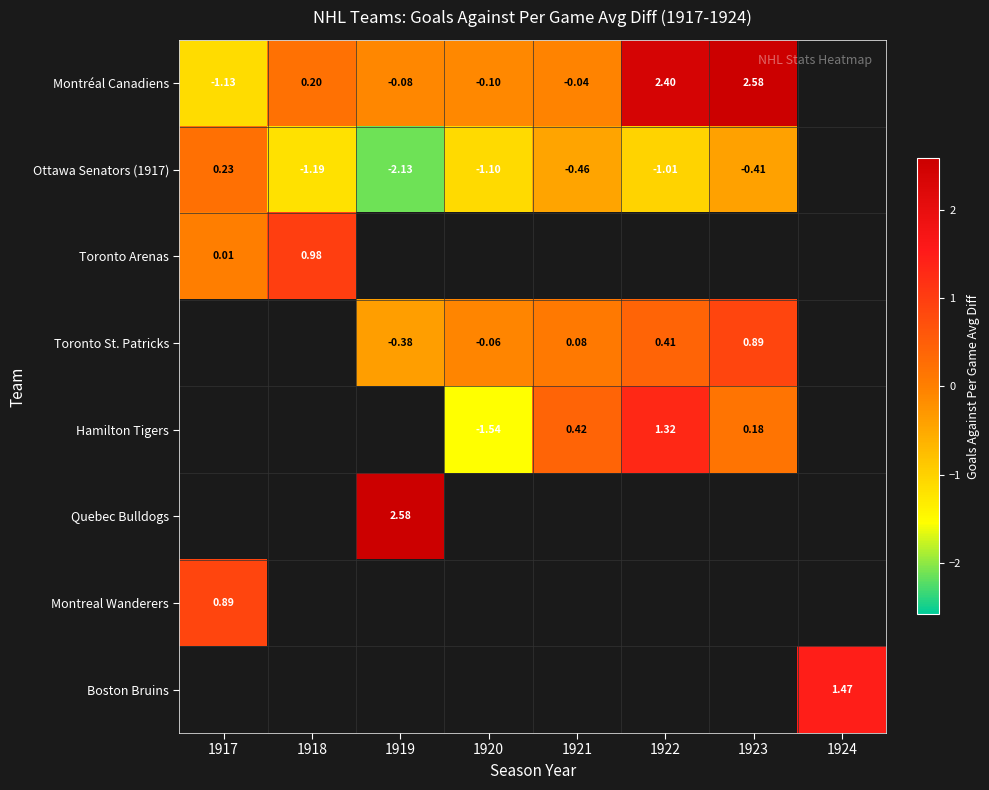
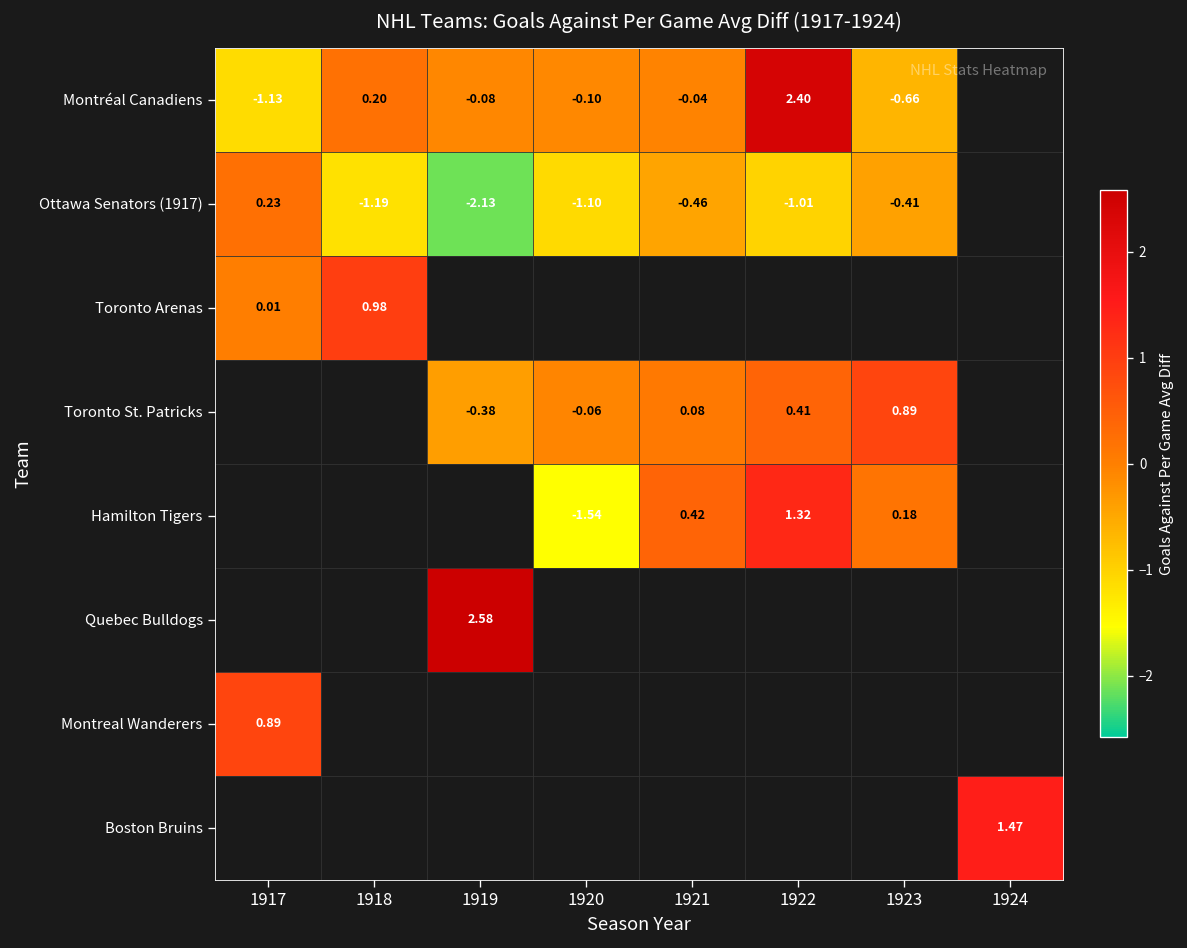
Montréal Canadiens, 1923: 2.58 -> -0.66
